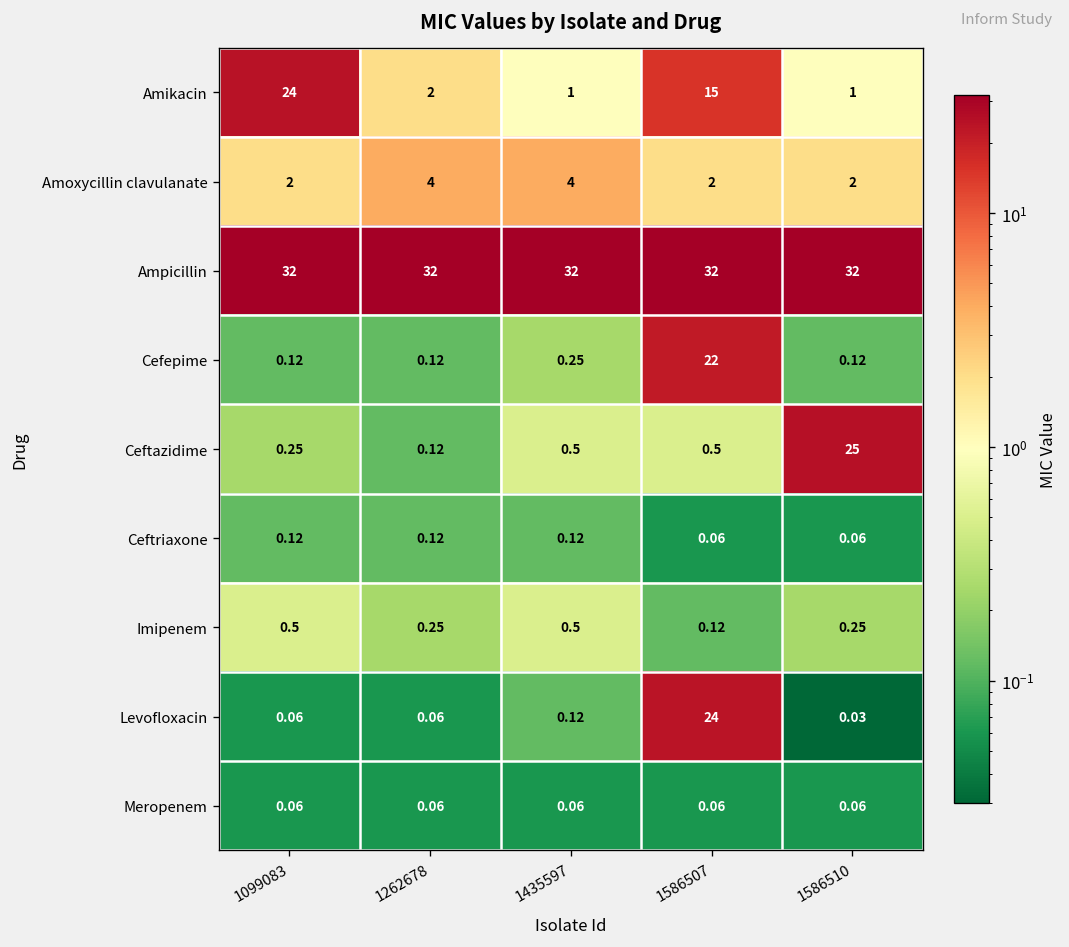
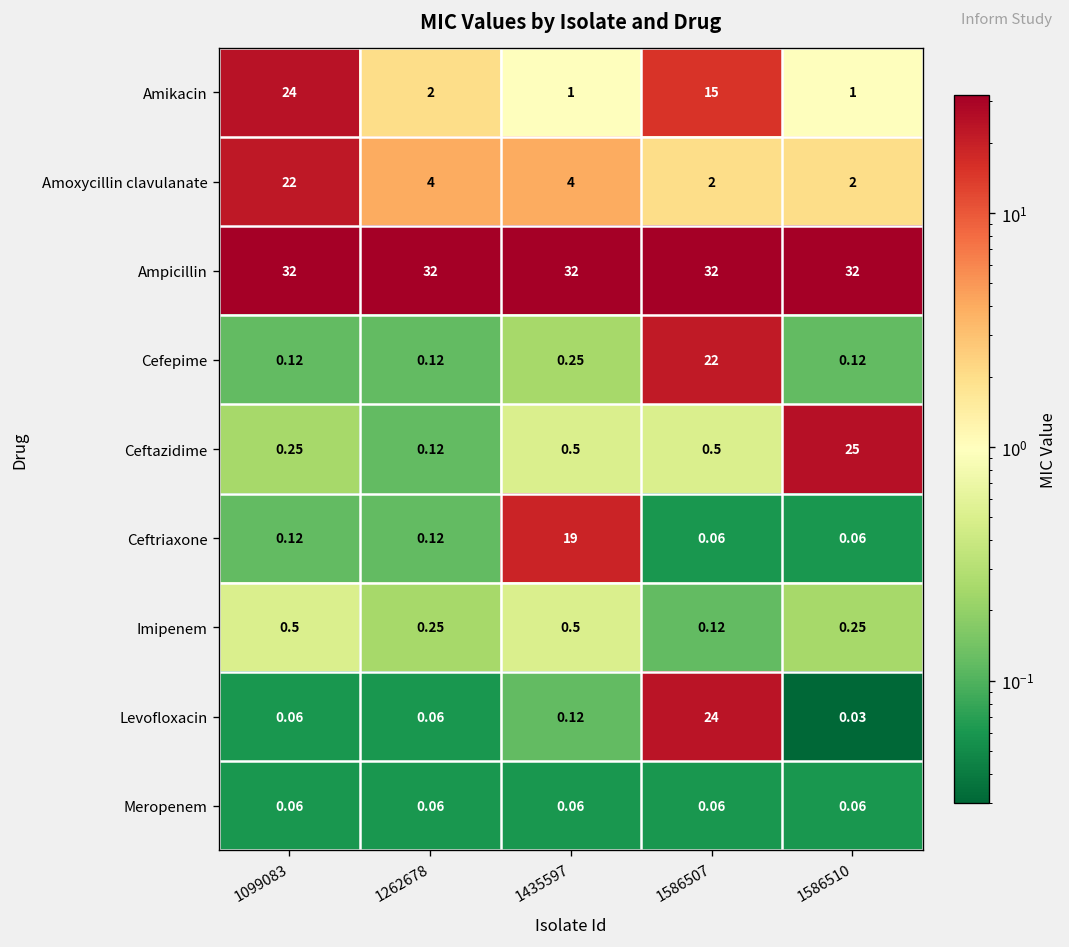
Amoxycillin clavulanate, 1099083: 2 -> 22
Ceftriaxone, 1435597: 0.12 -> 19
